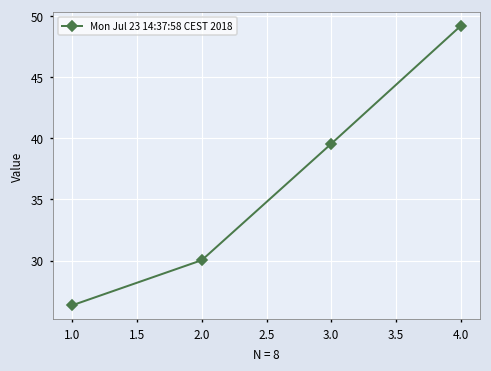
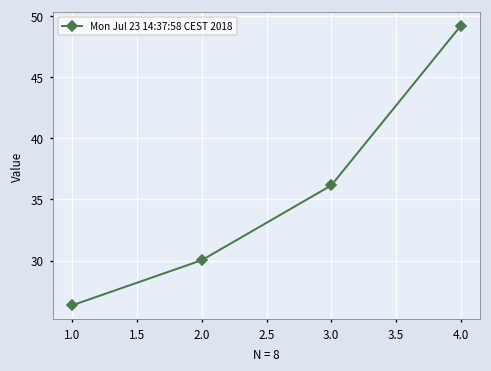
3.0: 39.5 -> 36.1
